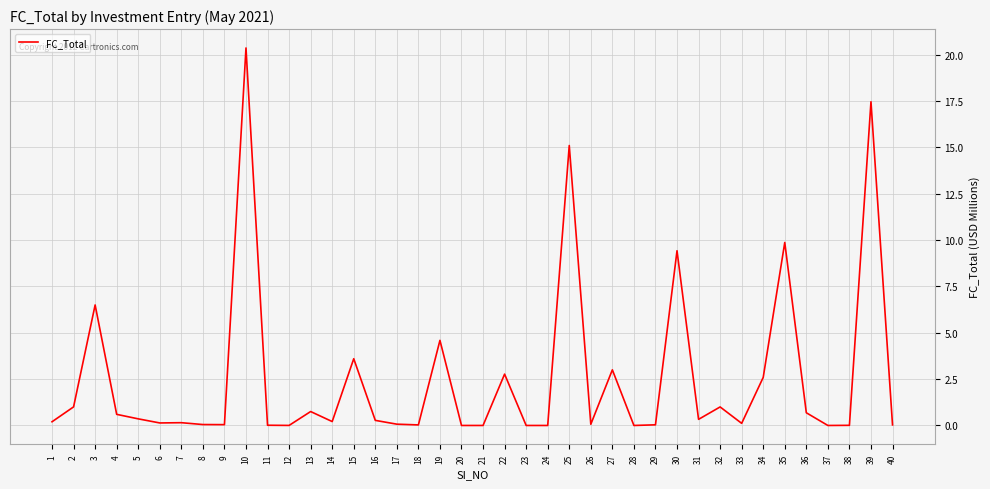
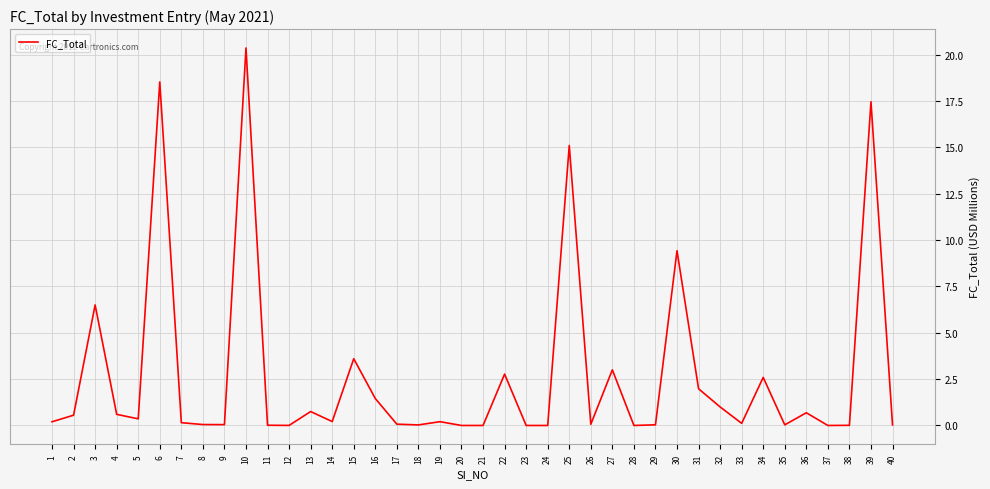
2: 1.0 -> 0.6
6: 0.1 -> 18.5
16: 0.3 -> 1.5
19: 4.6 -> 0.2
31: 0.3 -> 2.0
35: 9.9 -> 0.0
